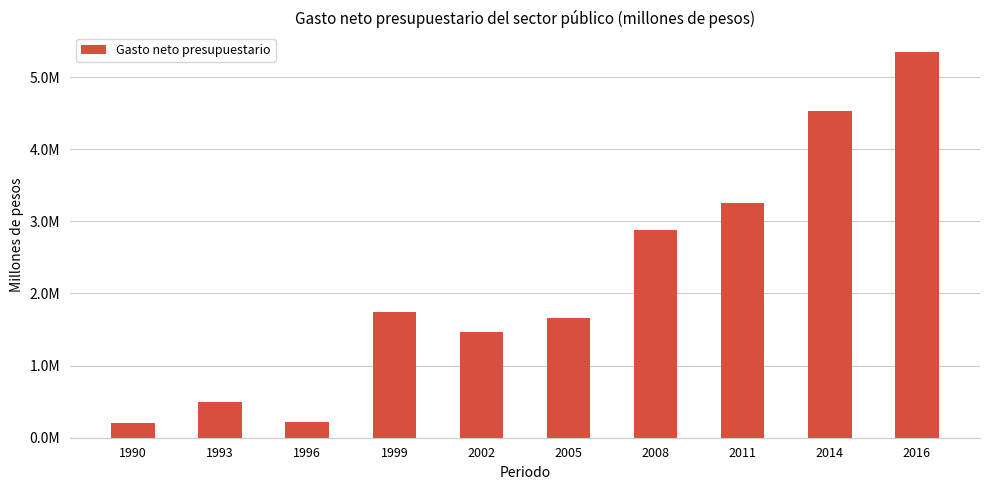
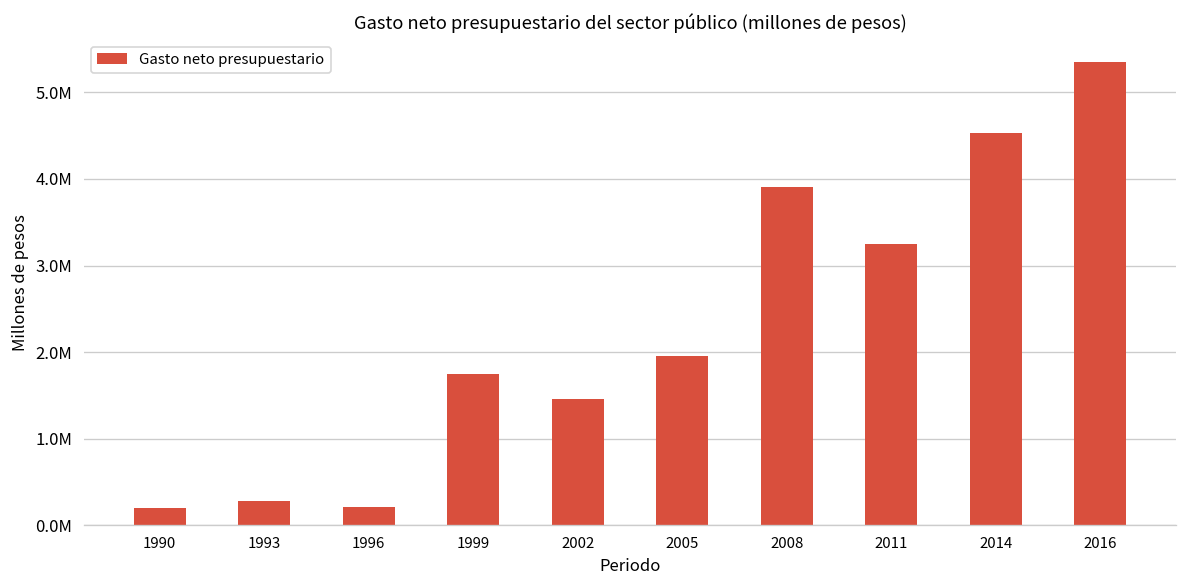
1993: 500000 -> 300000
2005: 1700000 -> 2000000
2008: 2900000 -> 3900000
